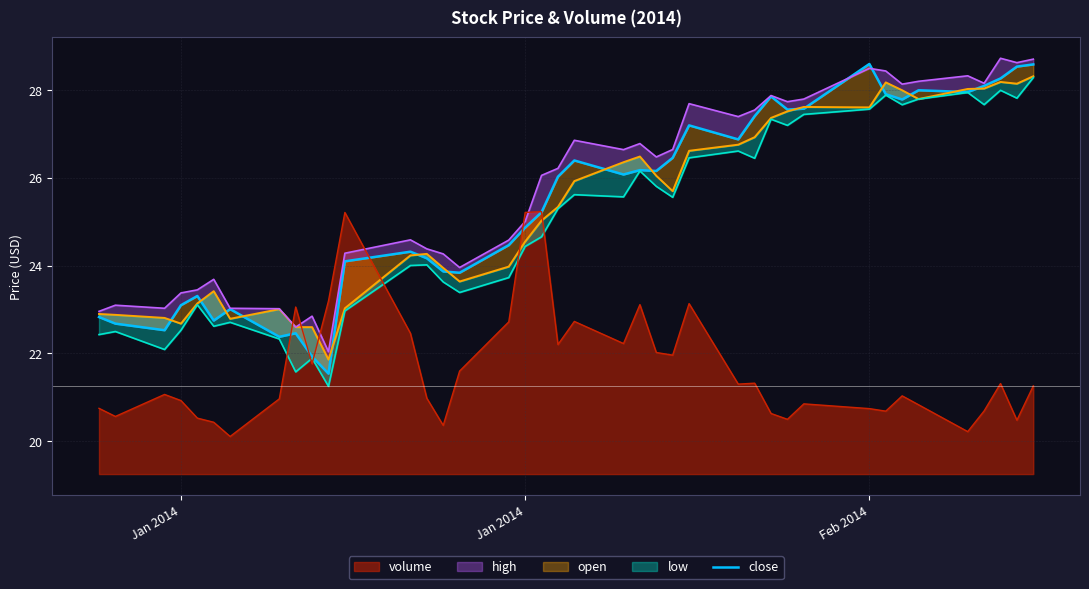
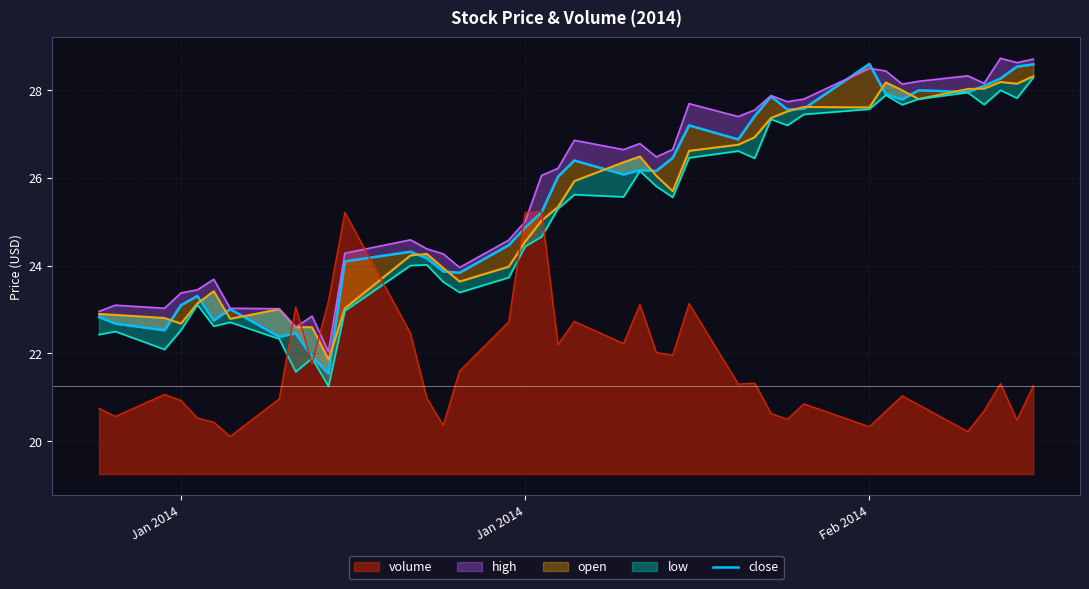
volume, Feb 2014: 20.7 -> 20.3
